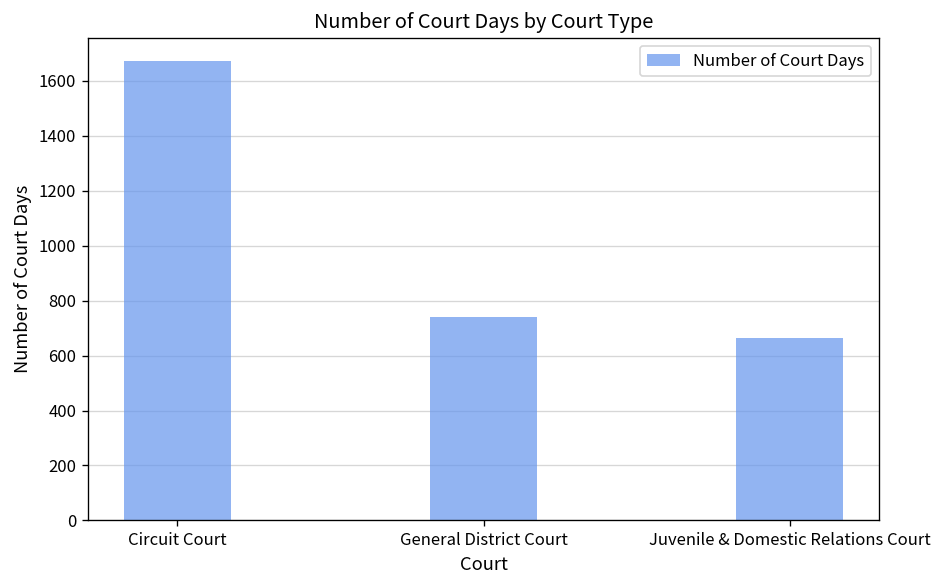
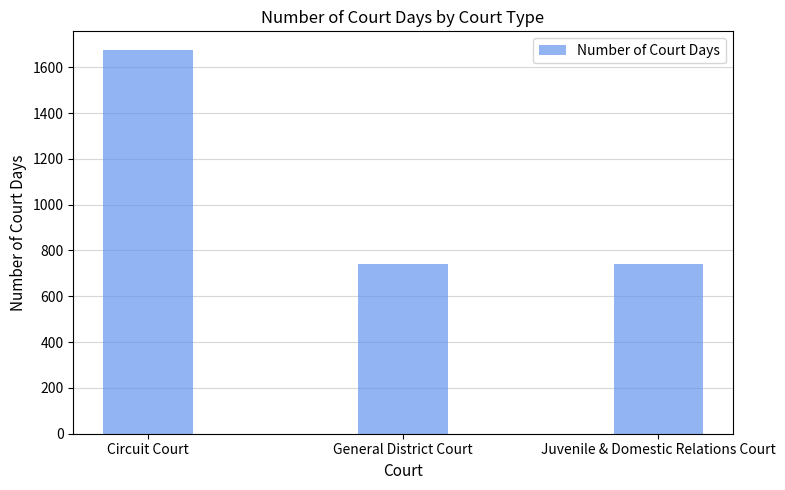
Juvenile & Domestic Relations Court: 660 -> 740
